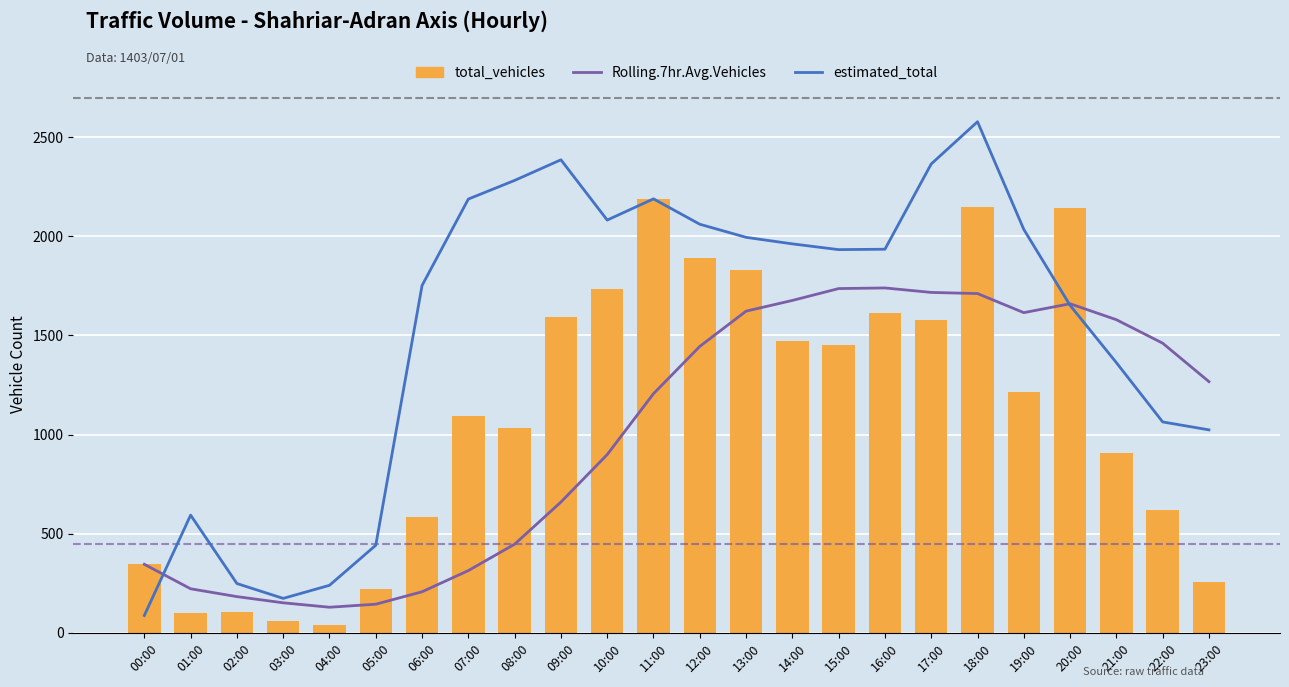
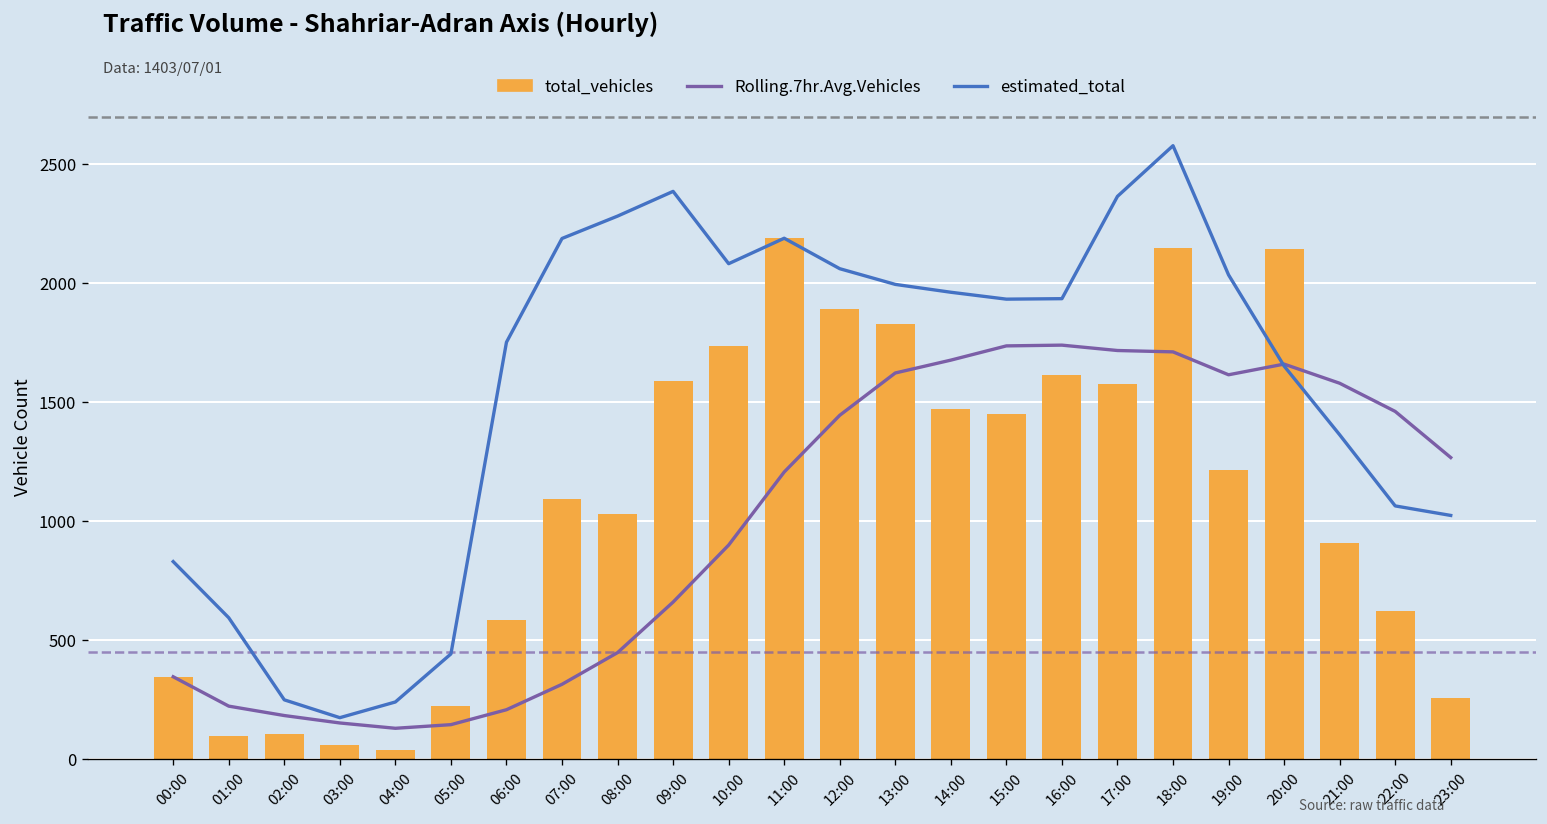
estimated_total, 00:00: 90 -> 830
